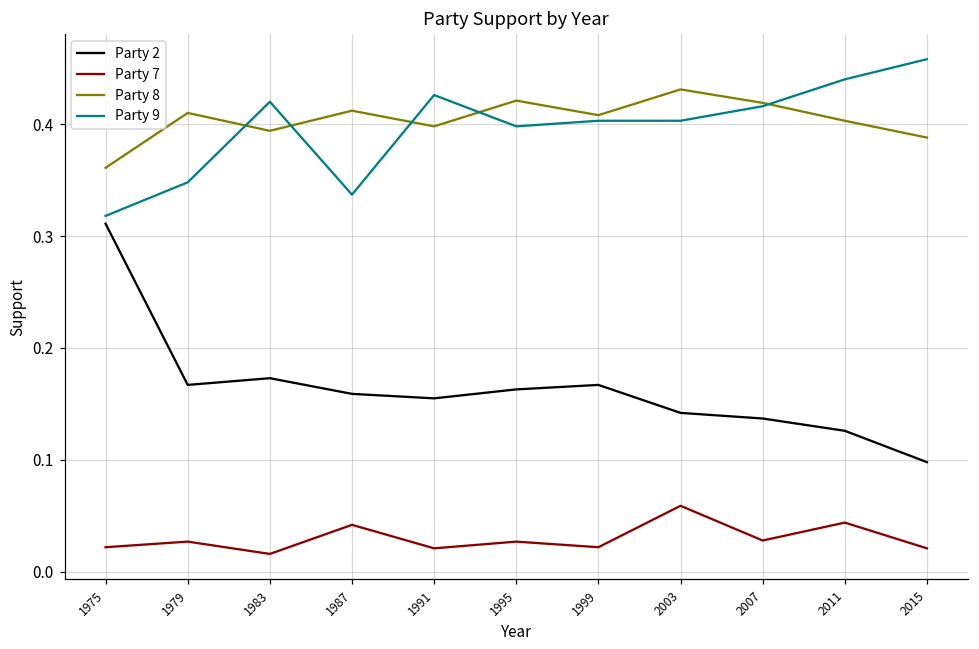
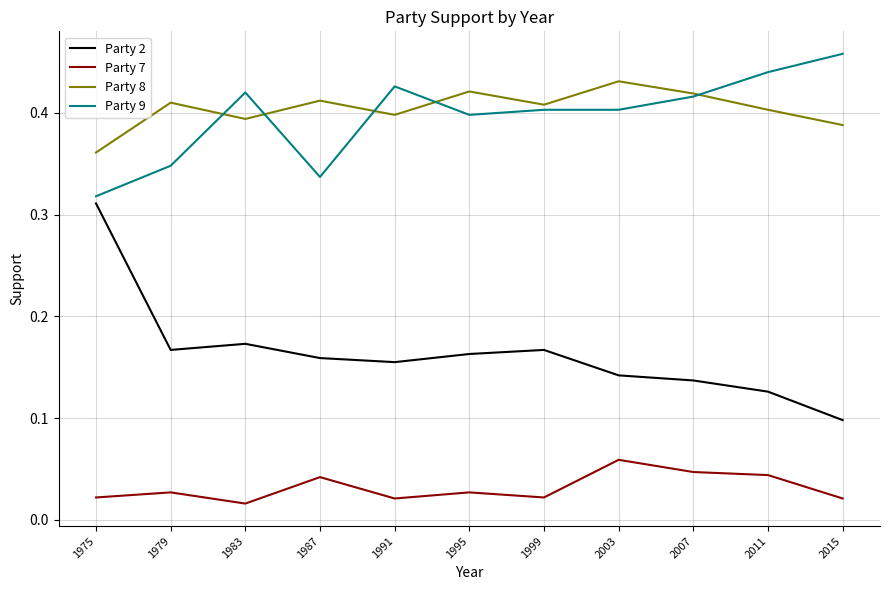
Party 7, 2007: 0.028 -> 0.047
